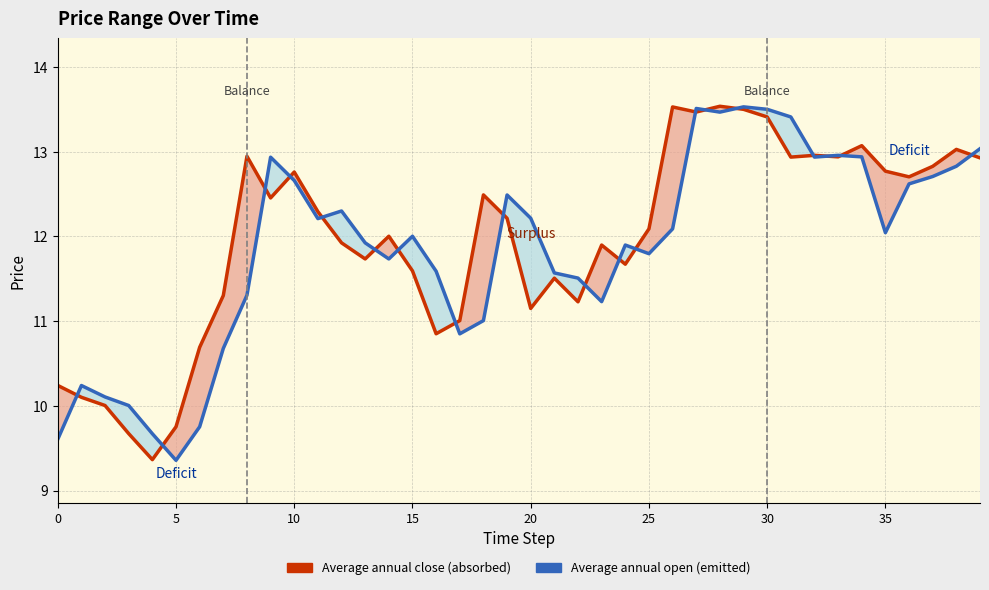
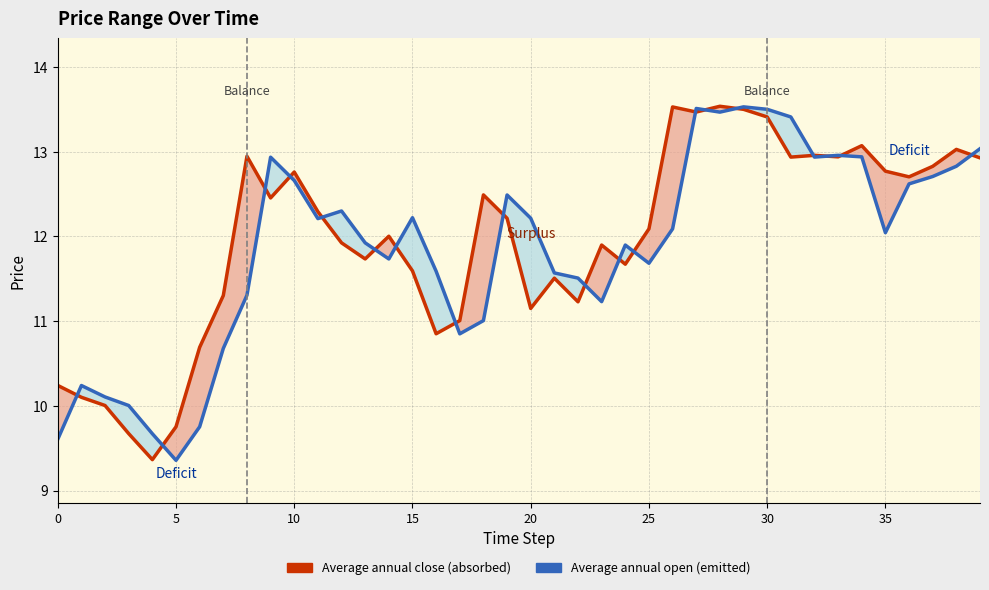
Average annual open (emitted), 15: 12.0 -> 12.2
Average annual open (emitted), 25: 11.8 -> 11.7
